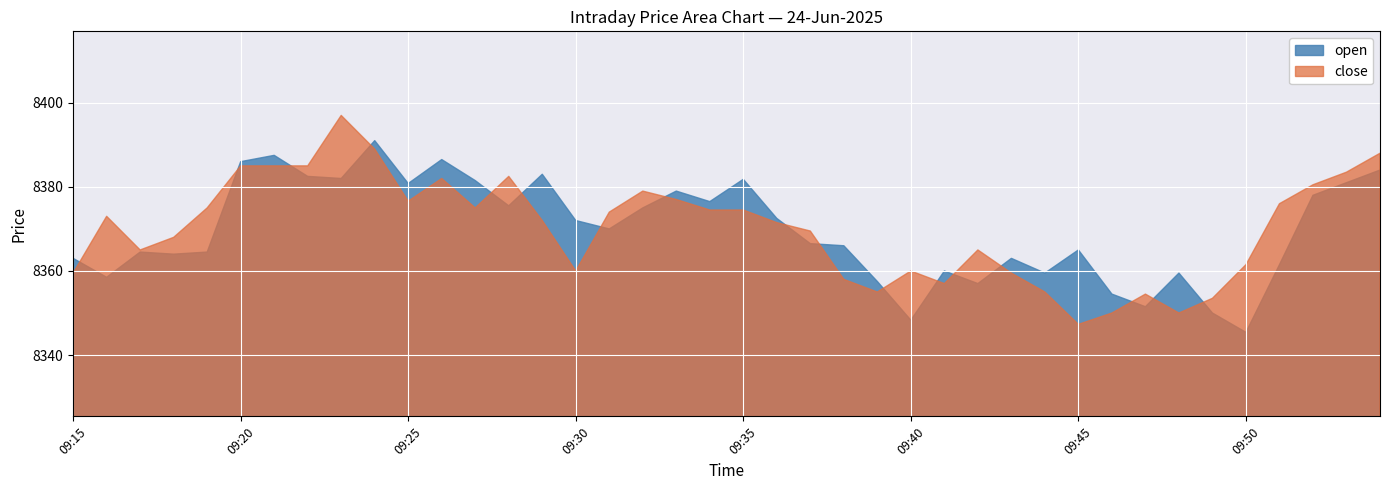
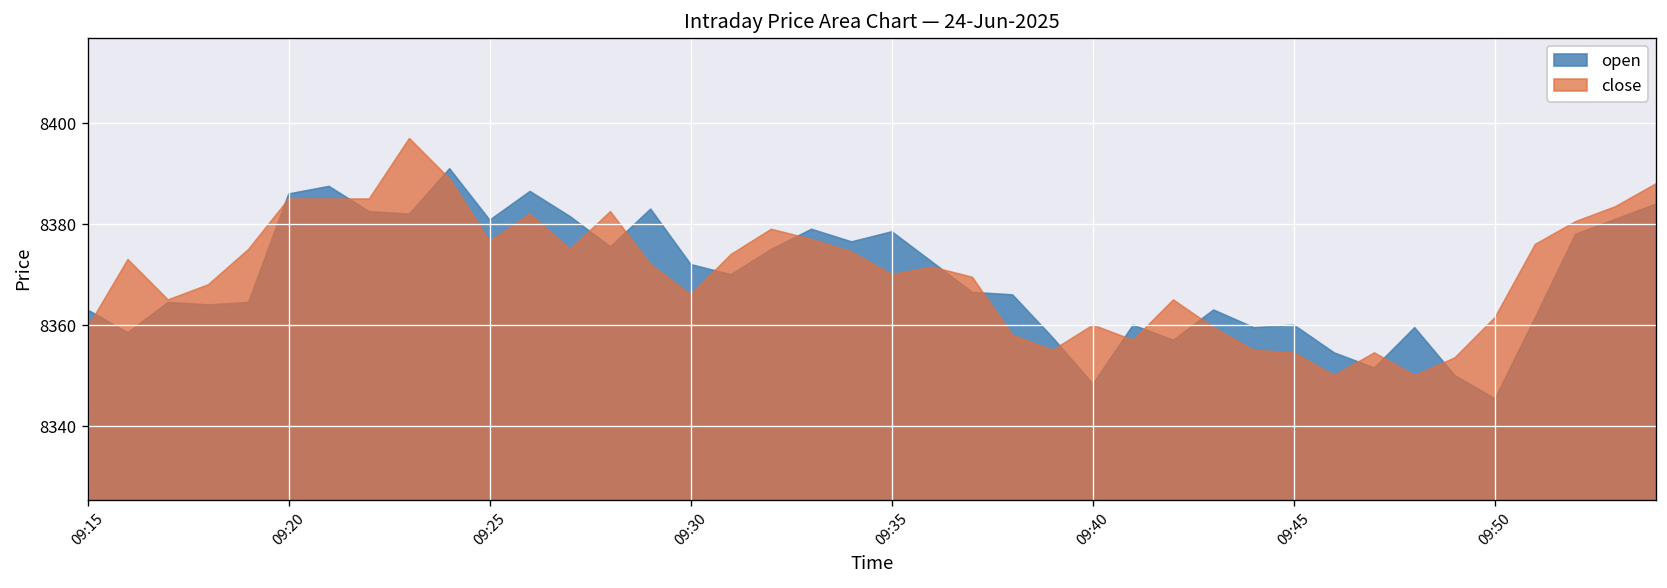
close, 09:30: 8360 -> 8366
open, 09:35: 8382 -> 8379
close, 09:35: 8375 -> 8370
open, 09:45: 8365 -> 8360
close, 09:45: 8347 -> 8355
